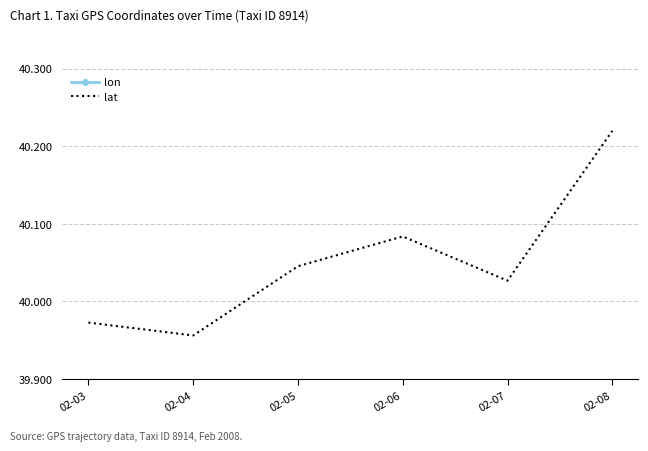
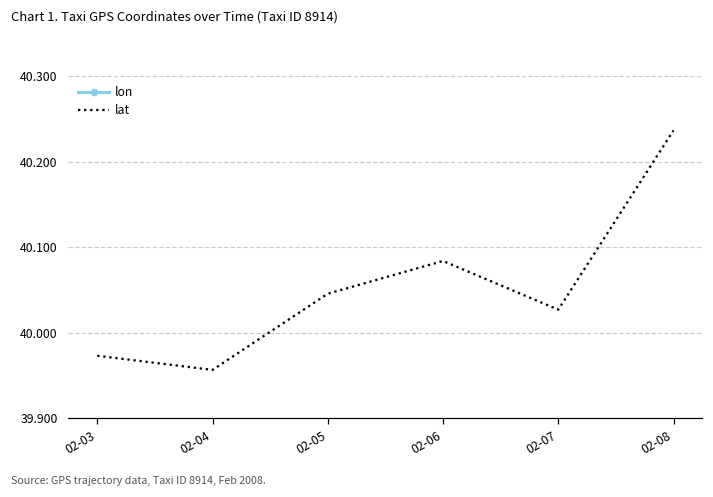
lat, 02-08: 40.22 -> 40.24
